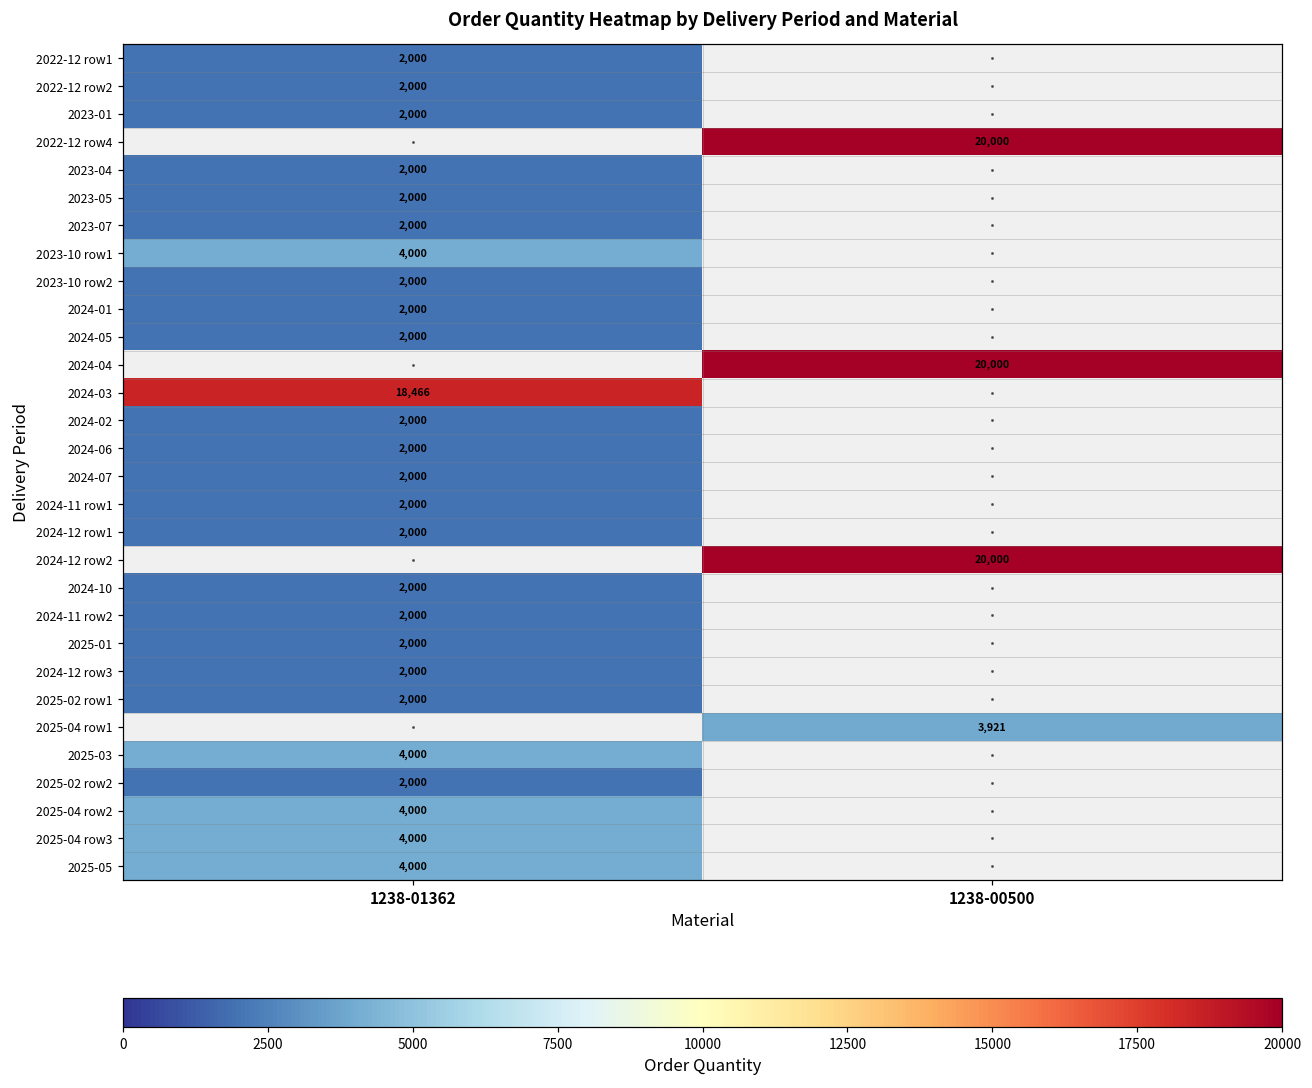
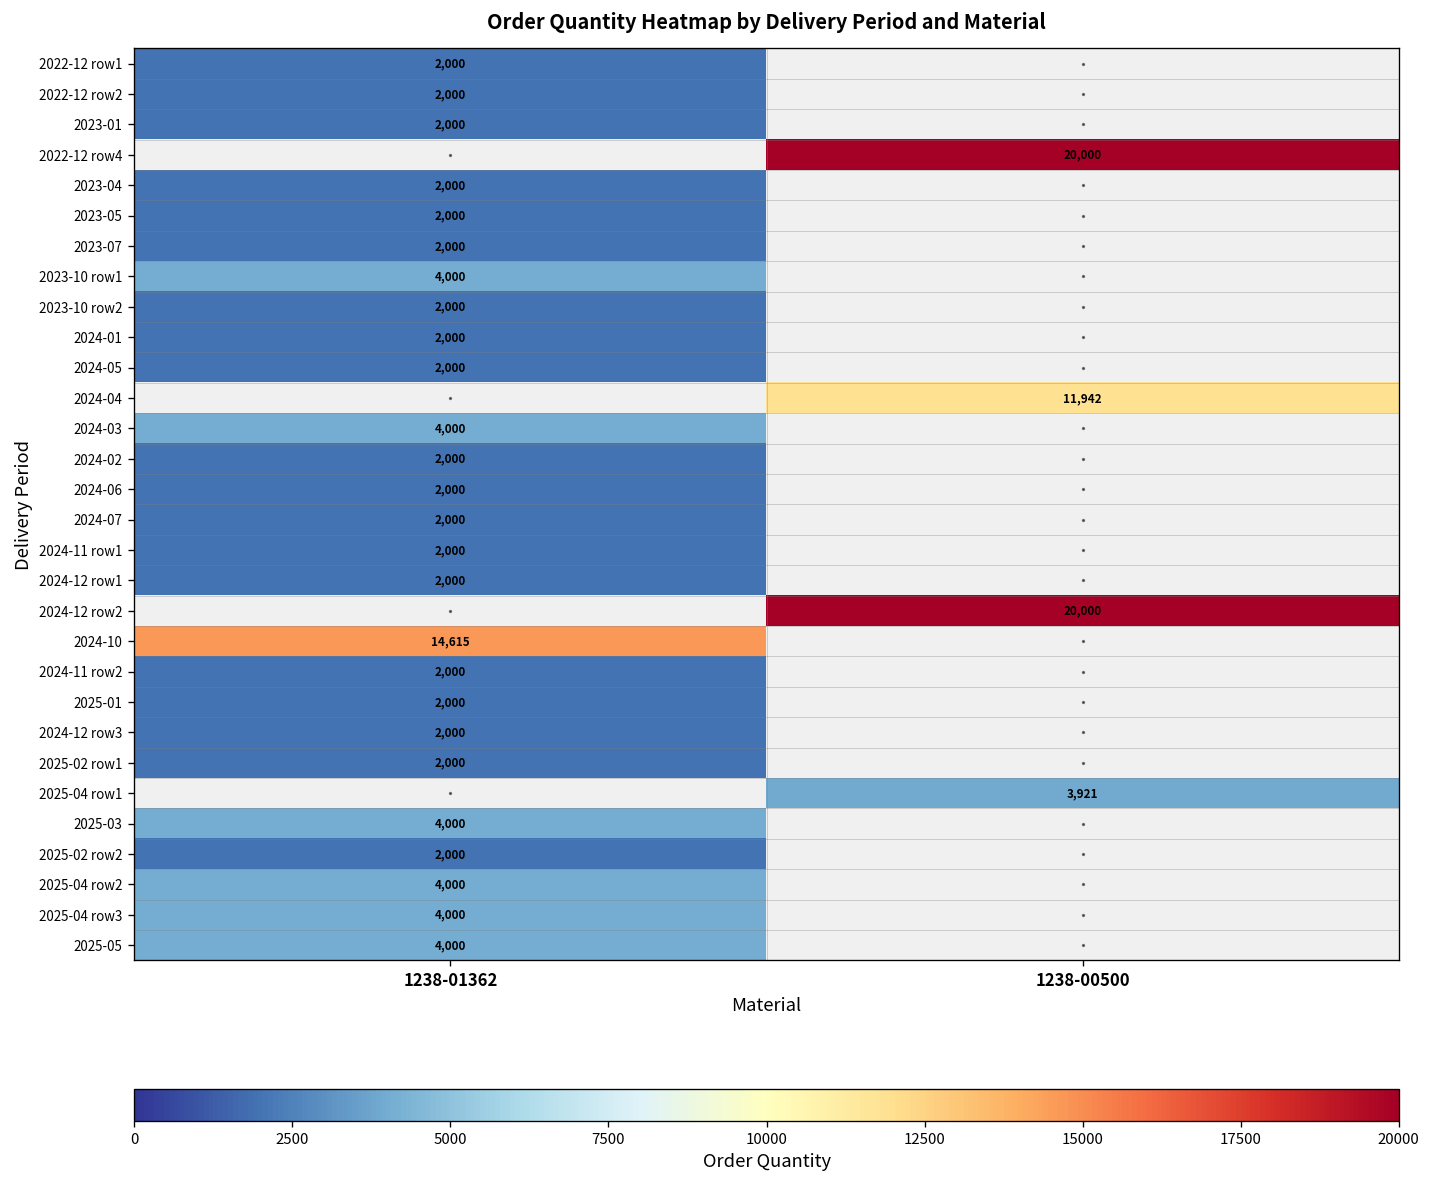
2024-04, 1238-00500: 20,000 -> 11,942
2024-03, 1238-01362: 18,466 -> 4,000
2024-10, 1238-01362: 2,000 -> 14,615
